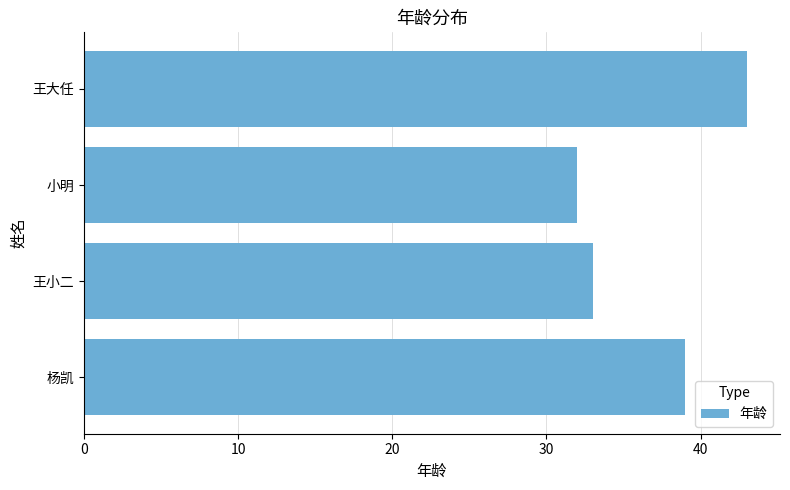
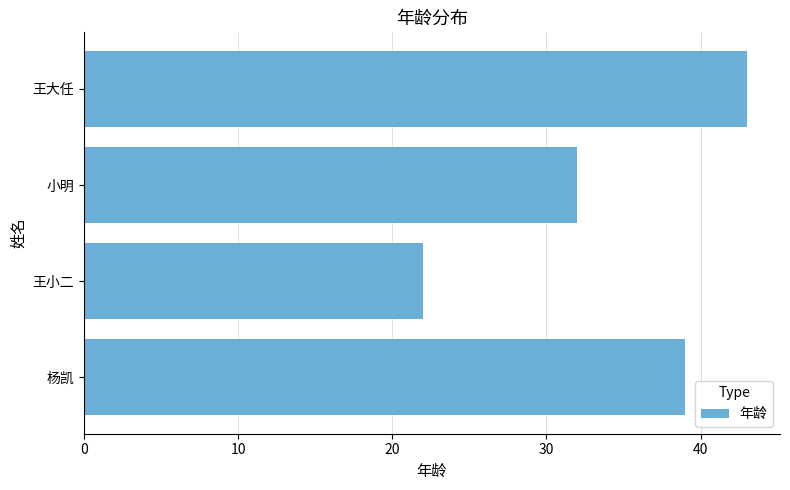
王小二: 33 -> 22
